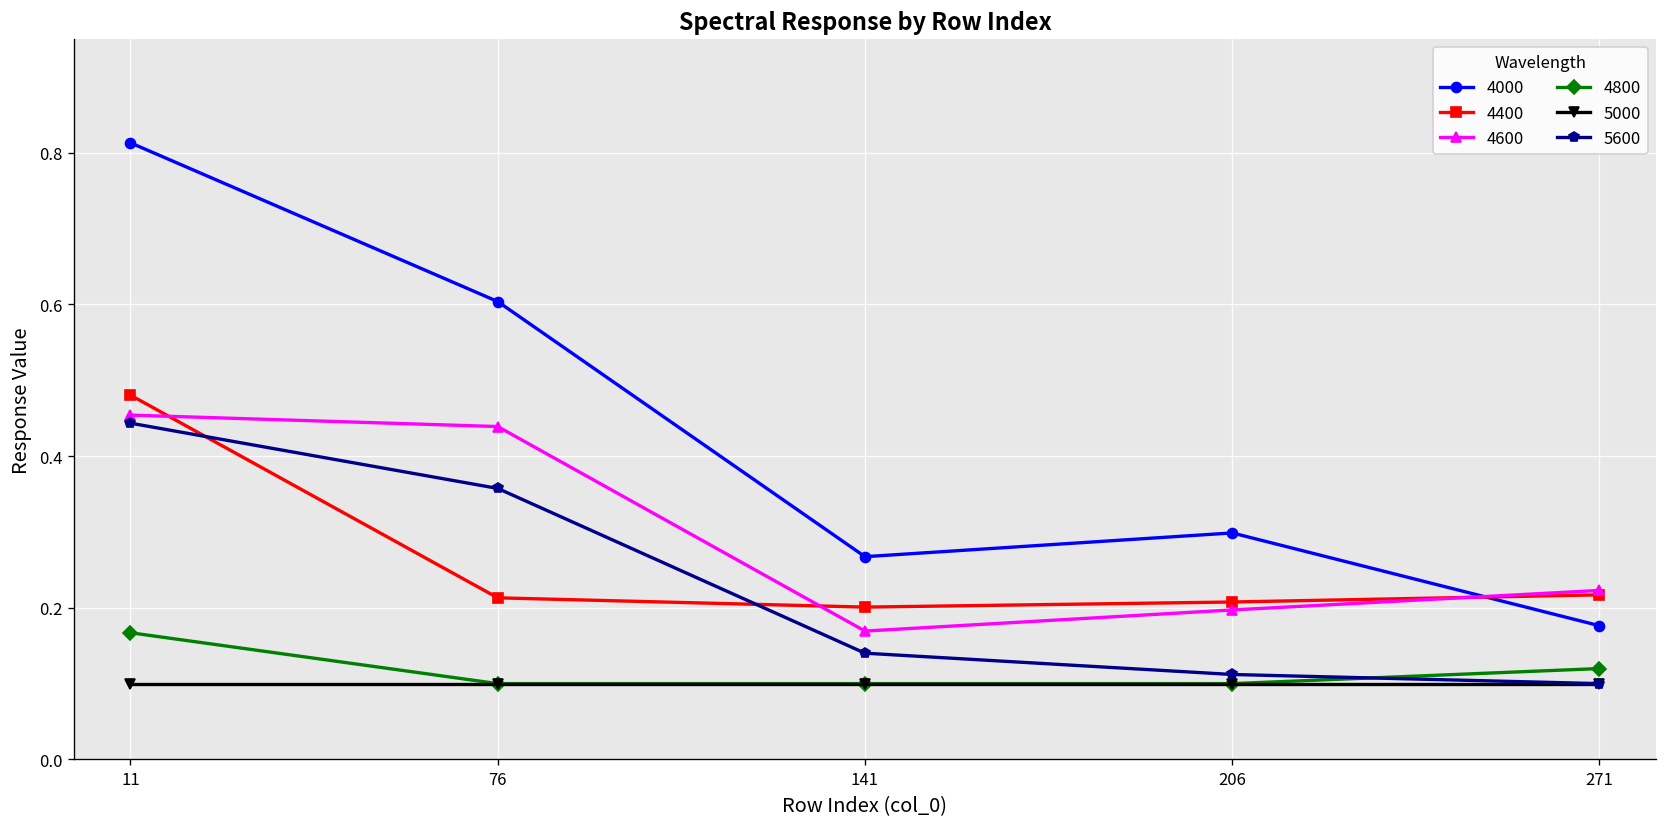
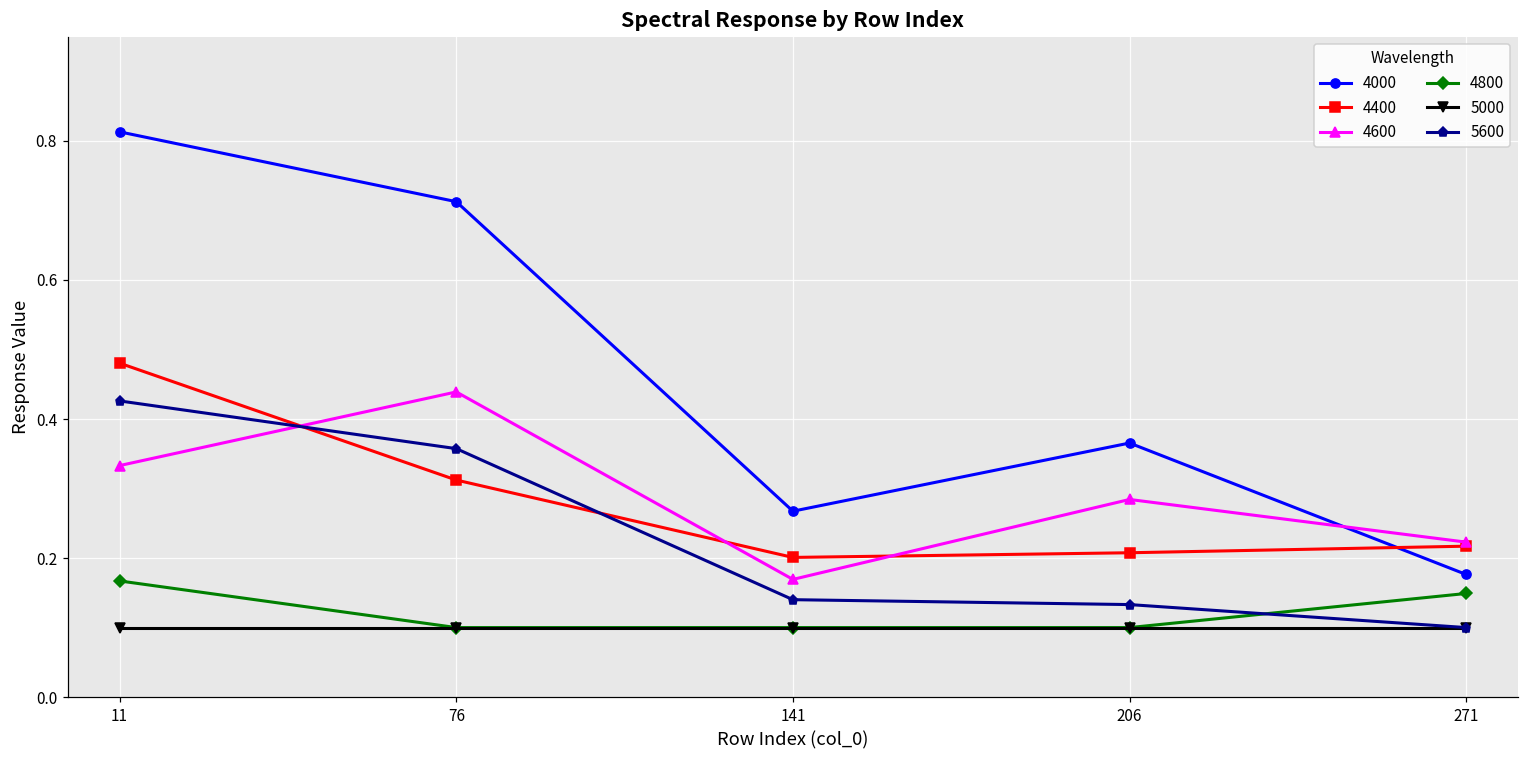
4600, 11: 0.45 -> 0.33
5600, 11: 0.44 -> 0.43
4000, 76: 0.60 -> 0.71
4400, 76: 0.21 -> 0.31
4000, 206: 0.30 -> 0.37
4600, 206: 0.20 -> 0.28
5600, 206: 0.11 -> 0.13
4800, 271: 0.12 -> 0.15
